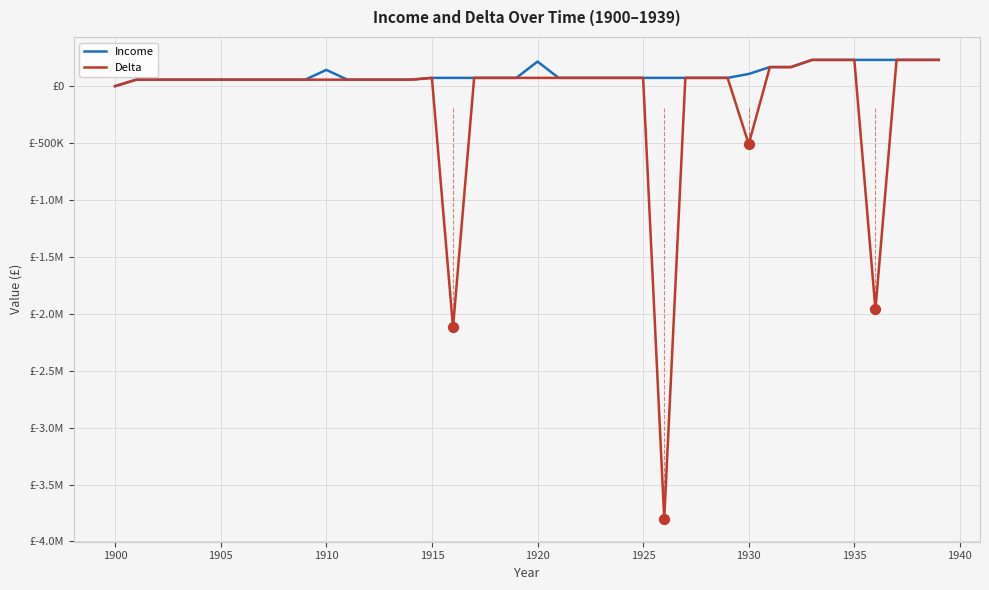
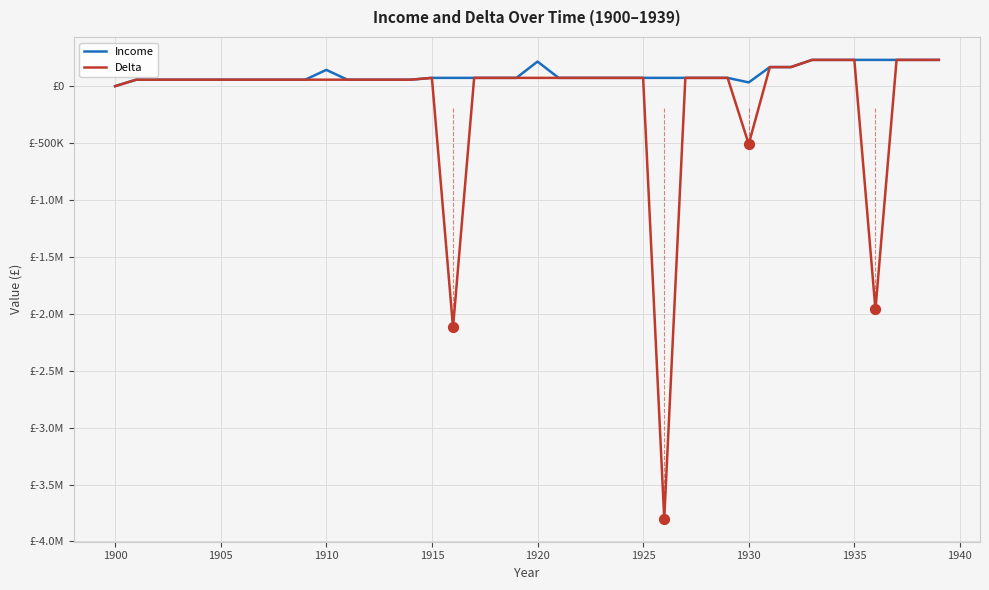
Income, 1930: £110000 -> £30000
